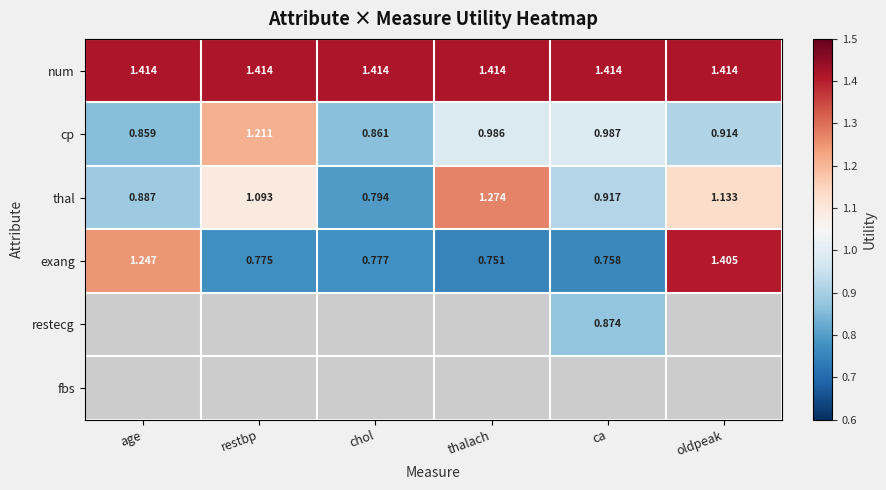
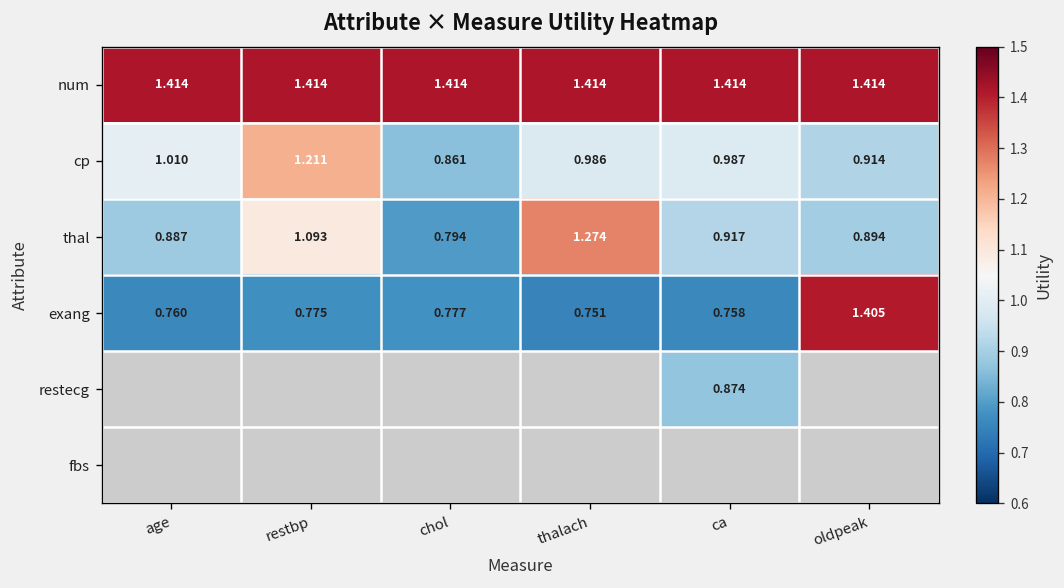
cp, age: 0.859 -> 1.010
thal, oldpeak: 1.133 -> 0.894
exang, age: 1.247 -> 0.760
